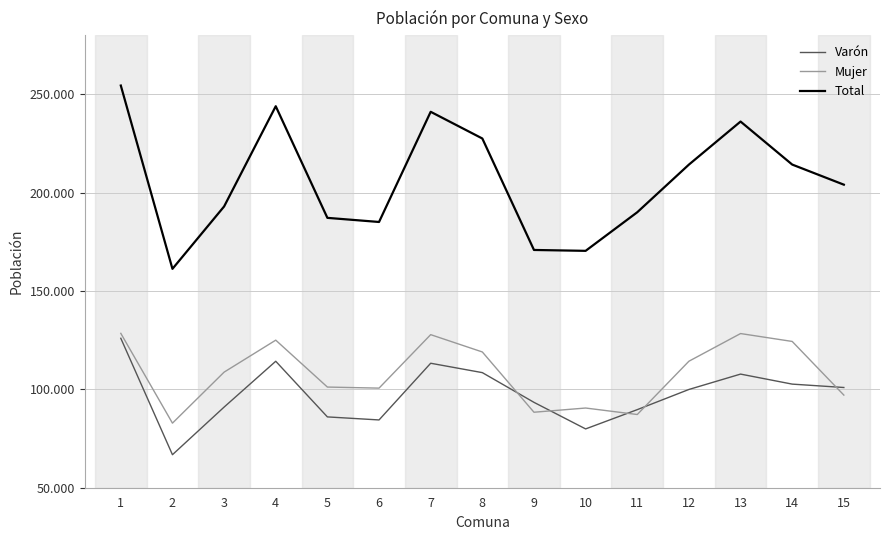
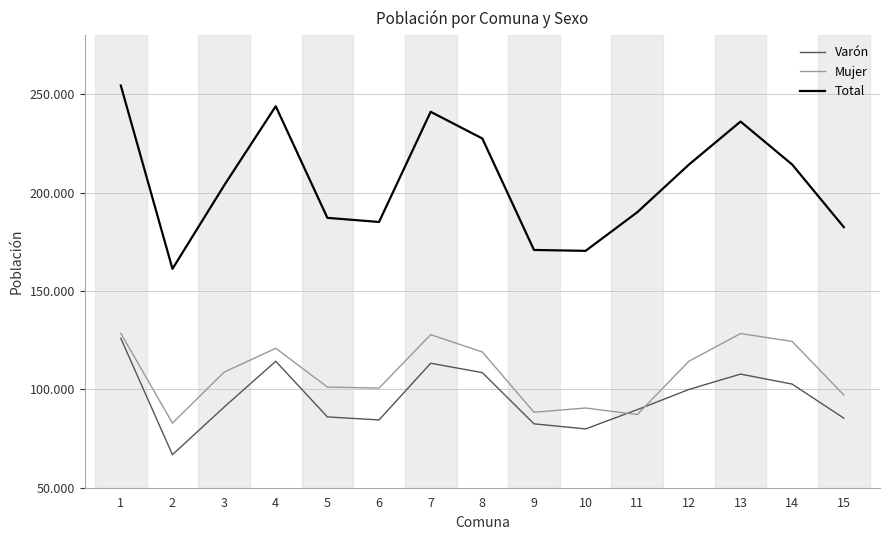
Total, 3: 193 -> 204
Mujer, 4: 125 -> 121
Varón, 9: 93 -> 82
Varón, 15: 101 -> 85
Total, 15: 204 -> 182
